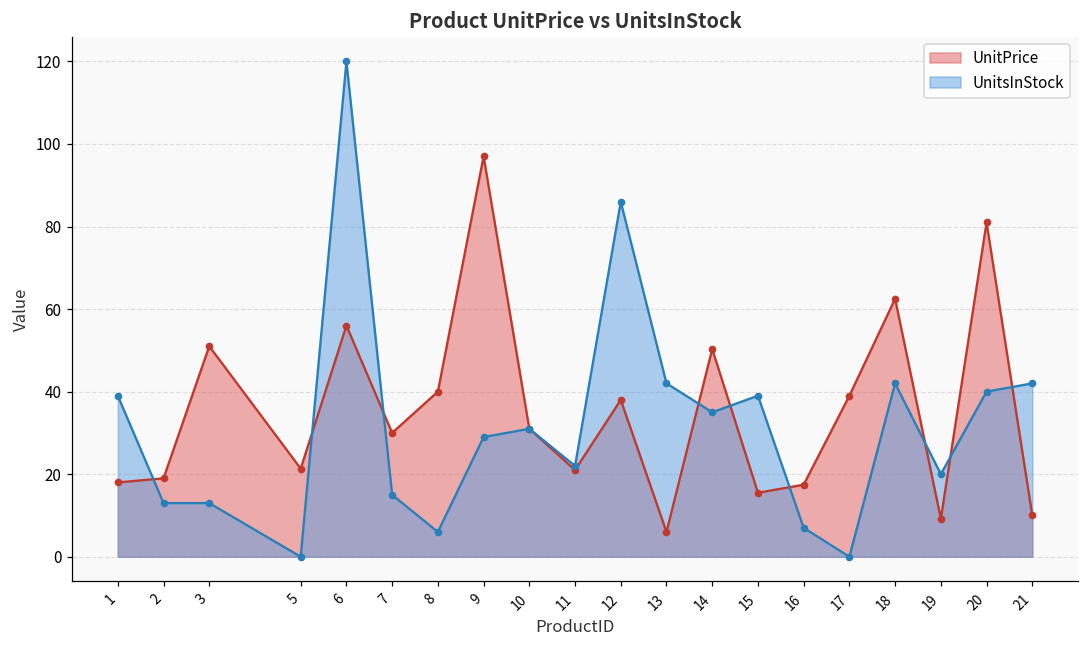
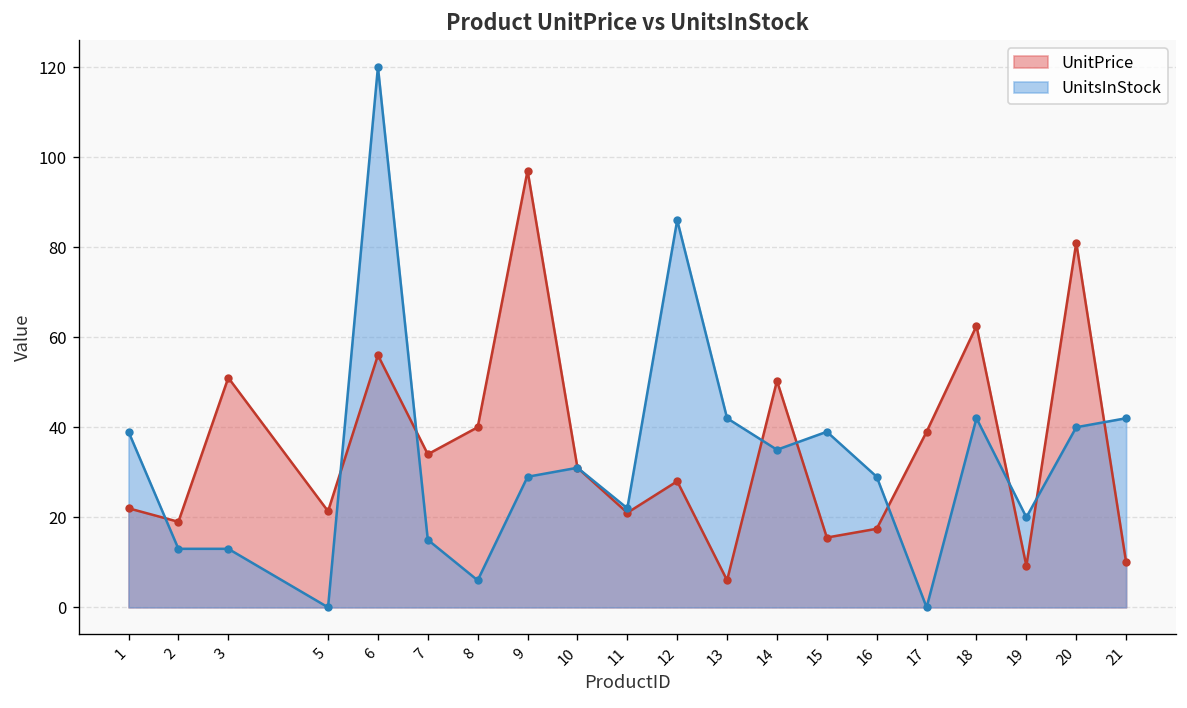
UnitPrice, 1: 18 -> 22
UnitPrice, 7: 30 -> 34
UnitPrice, 12: 38 -> 28
UnitsInStock, 16: 7 -> 29
